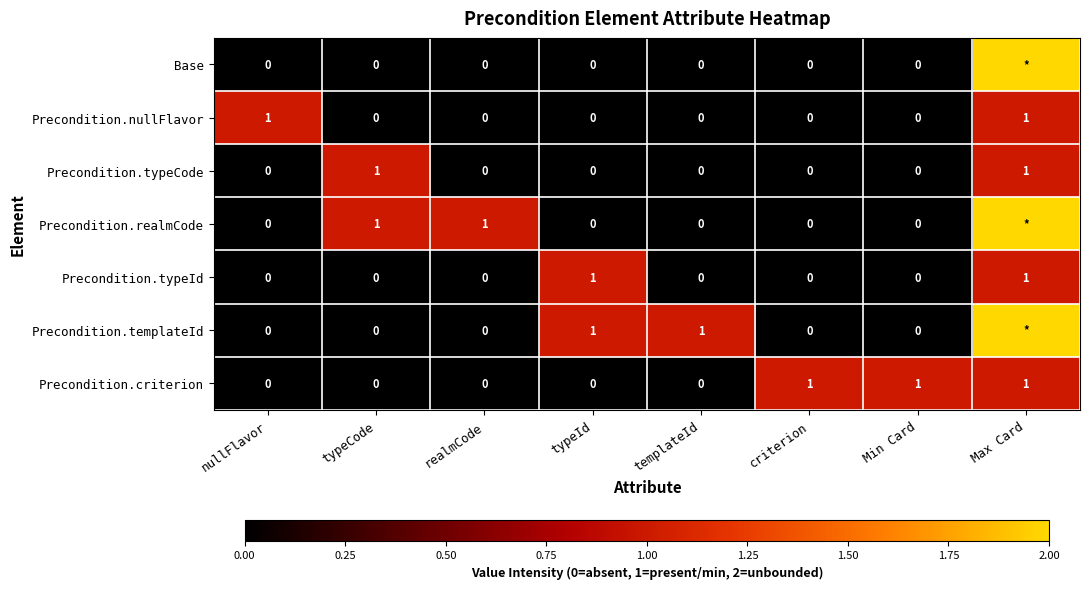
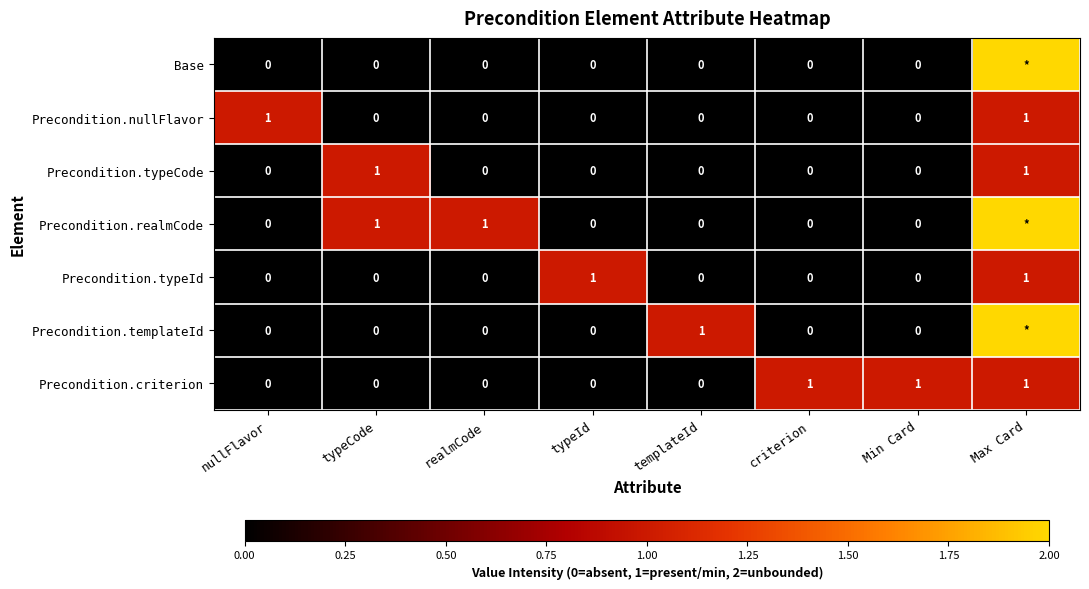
Precondition.templateId, typeId: 1 -> 0
